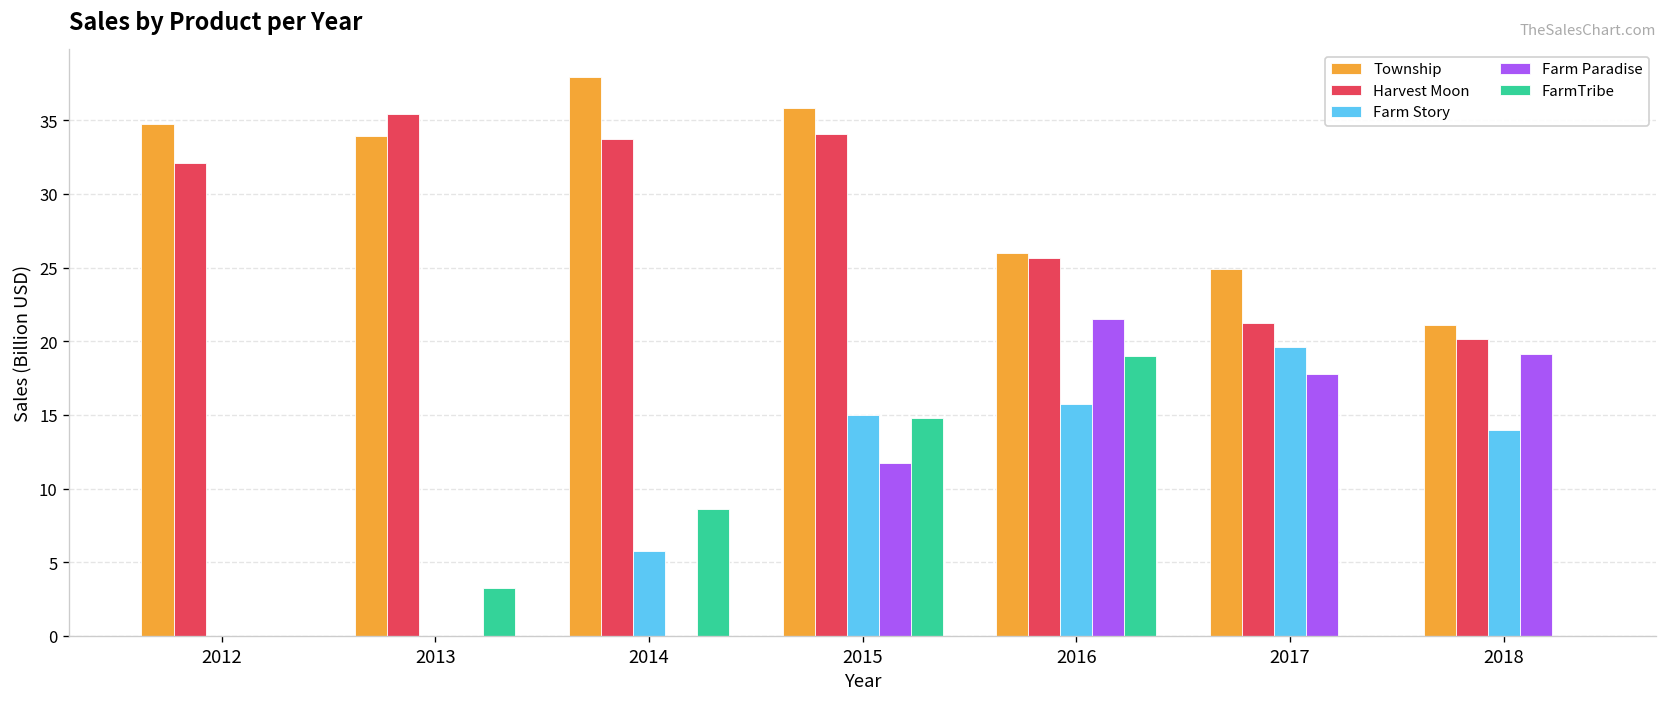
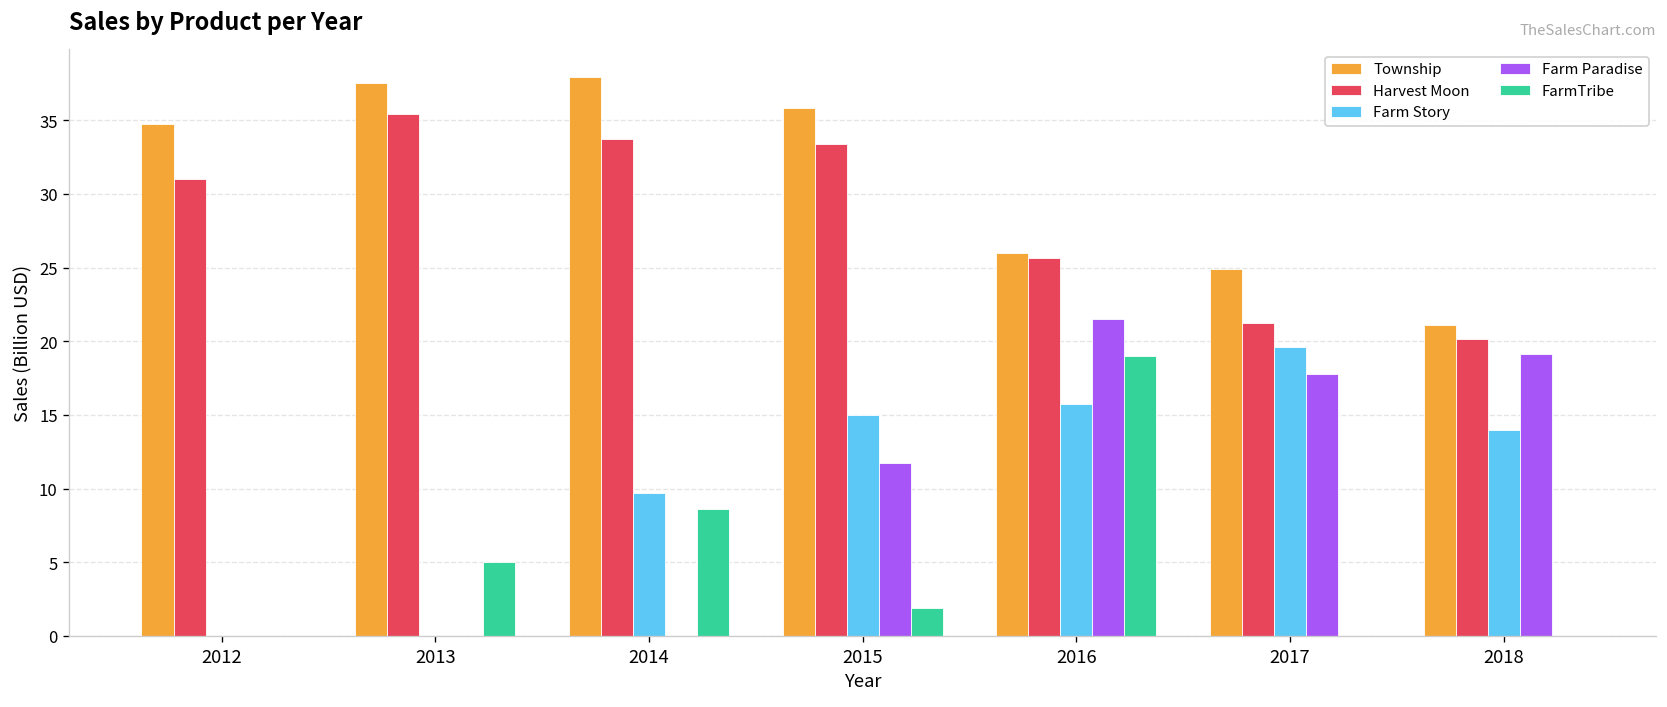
Harvest Moon, 2012: 32.1 -> 31.0
Township, 2013: 34.0 -> 37.6
FarmTribe, 2013: 3.3 -> 5.0
Farm Story, 2014: 5.8 -> 9.7
Harvest Moon, 2015: 34.1 -> 33.4
FarmTribe, 2015: 14.8 -> 1.9
